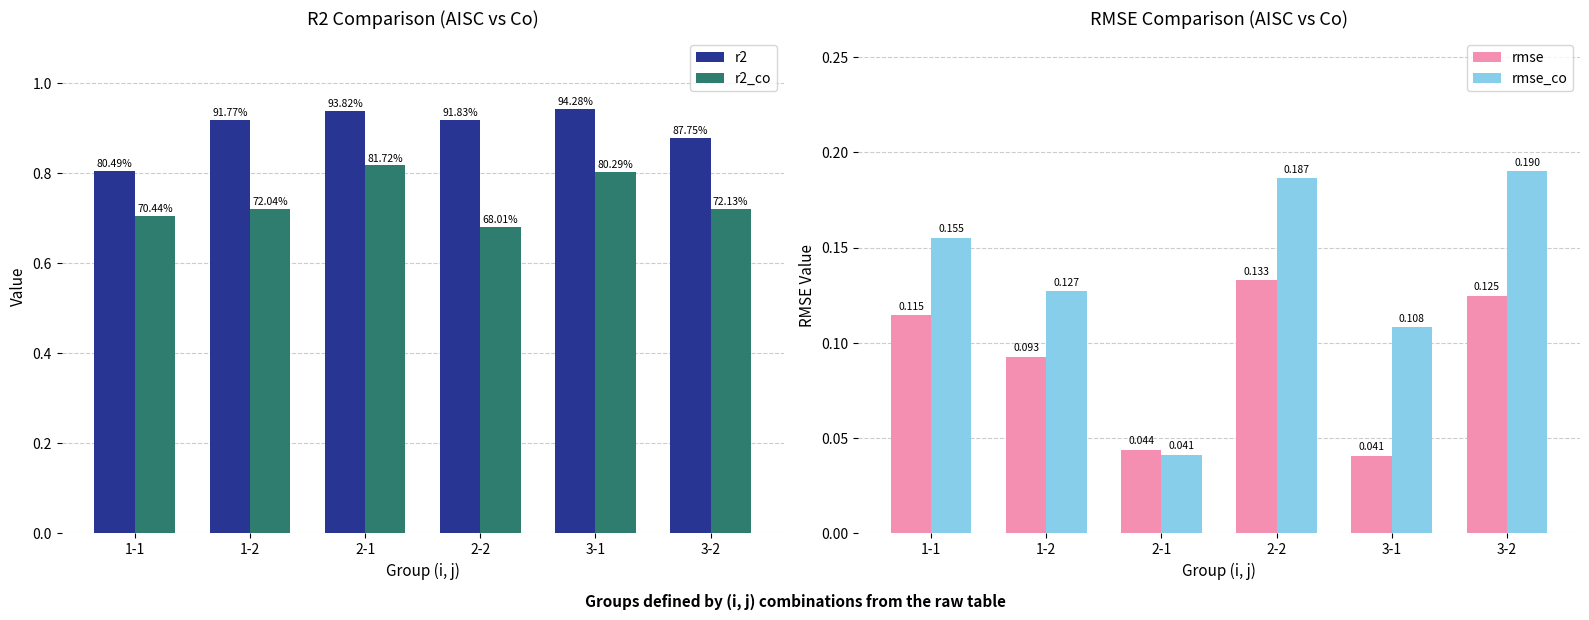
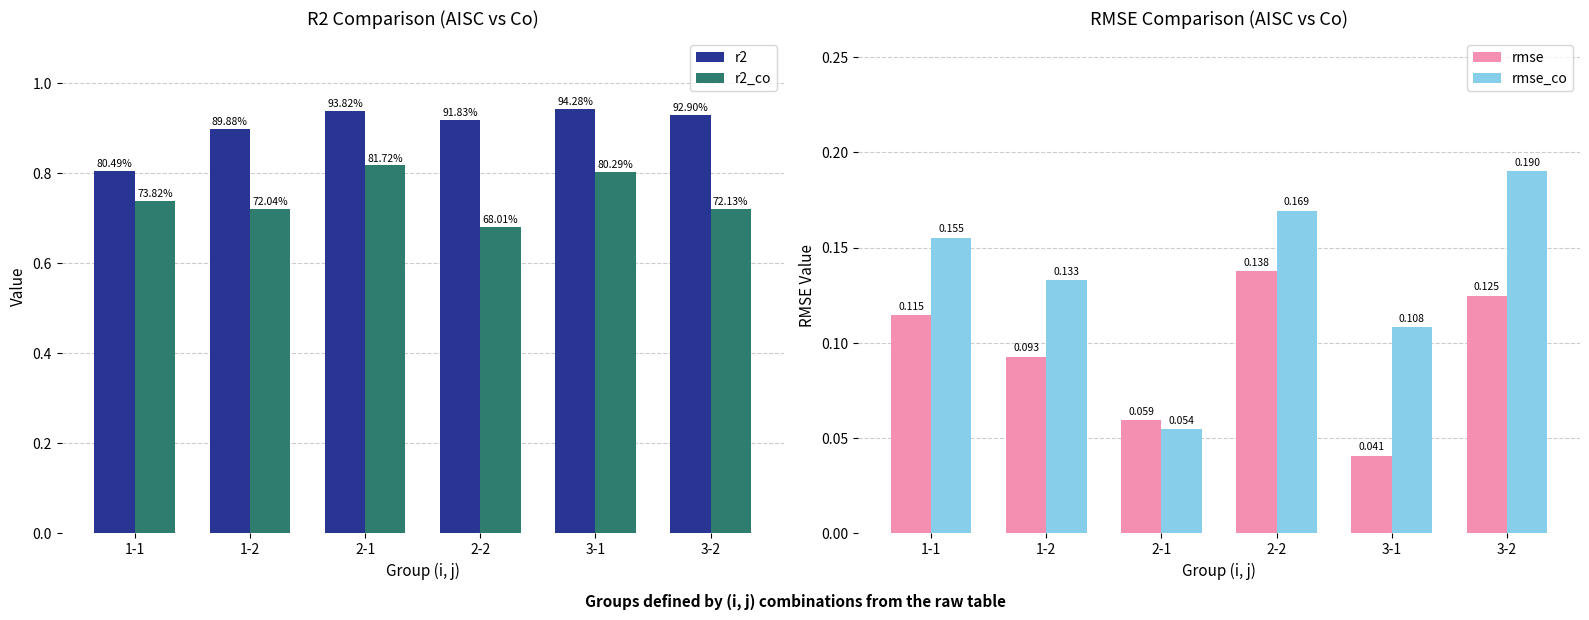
R2 Comparison (AISC vs Co), r2_co, 1-1: 70.44% -> 73.82%
R2 Comparison (AISC vs Co), r2, 1-2: 91.77% -> 89.88%
R2 Comparison (AISC vs Co), r2, 3-2: 87.75% -> 92.90%
RMSE Comparison (AISC vs Co), rmse_co, 1-2: 0.127 -> 0.133
RMSE Comparison (AISC vs Co), rmse, 2-1: 0.044 -> 0.059
RMSE Comparison (AISC vs Co), rmse_co, 2-1: 0.041 -> 0.054
RMSE Comparison (AISC vs Co), rmse, 2-2: 0.133 -> 0.138
RMSE Comparison (AISC vs Co), rmse_co, 2-2: 0.187 -> 0.169
